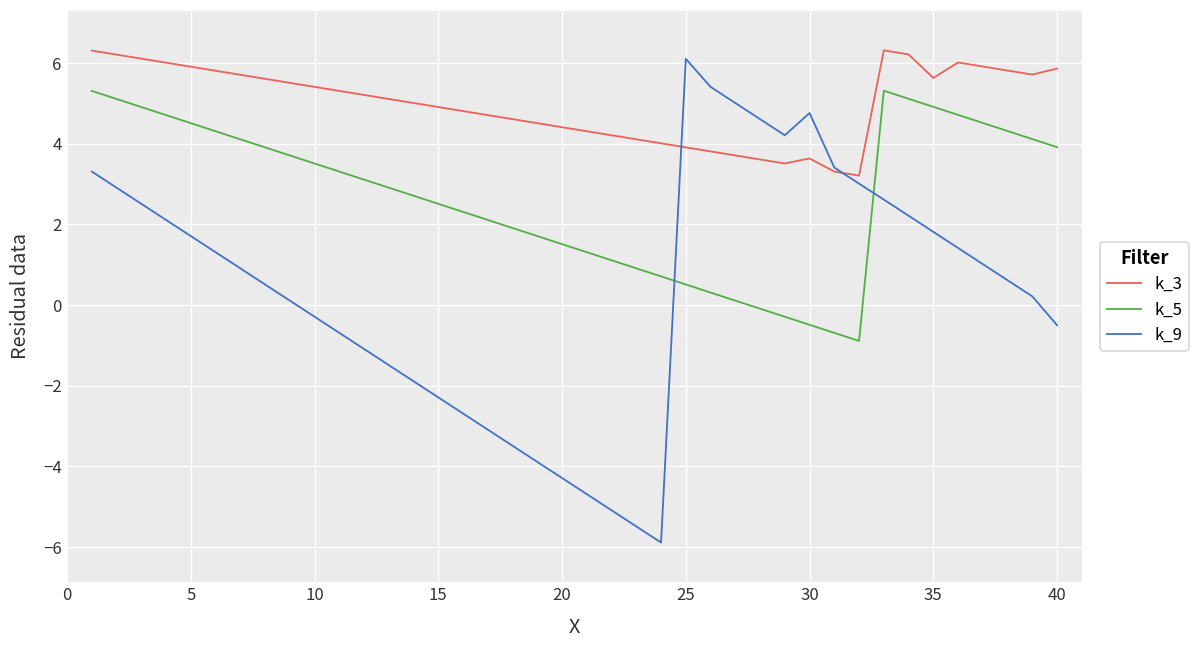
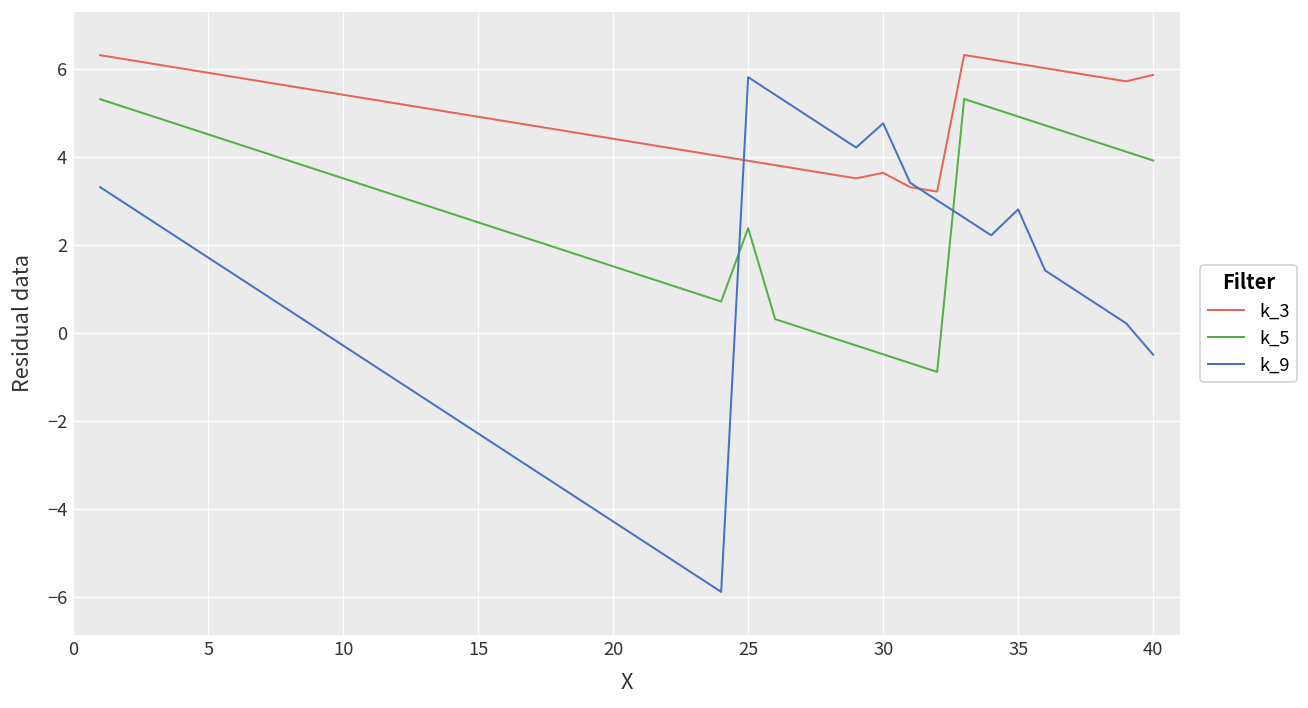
k_5, 25: 0.5 -> 2.4
k_9, 25: 6.1 -> 5.8
k_3, 35: 5.6 -> 6.1
k_9, 35: 1.8 -> 2.8
